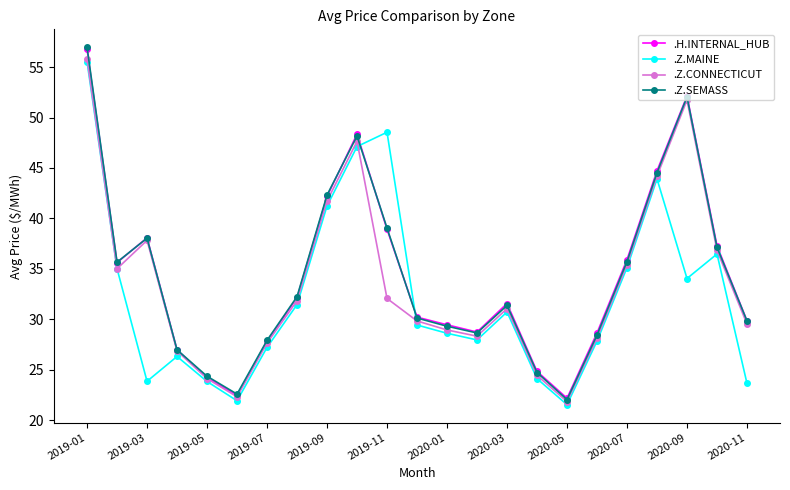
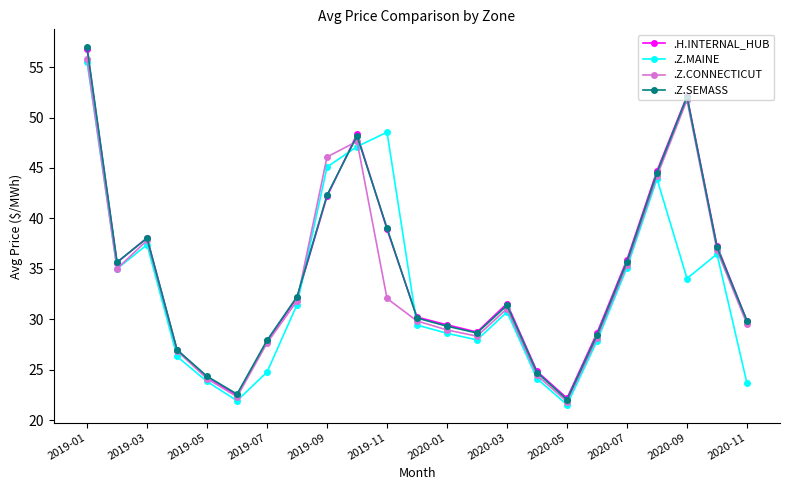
.Z.MAINE, 2019-03: 23.9 -> 37.4
.Z.MAINE, 2019-07: 27.2 -> 24.8
.Z.MAINE, 2019-09: 41.2 -> 45.1
.Z.CONNECTICUT, 2019-09: 41.7 -> 46.1
